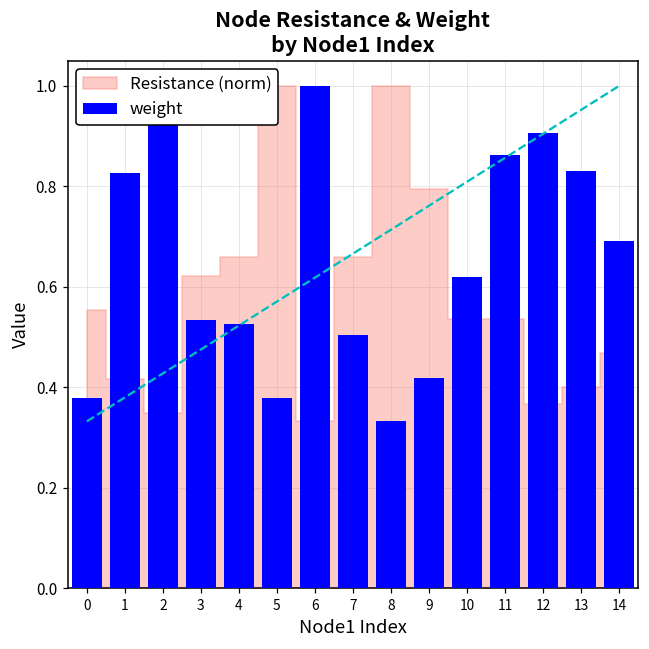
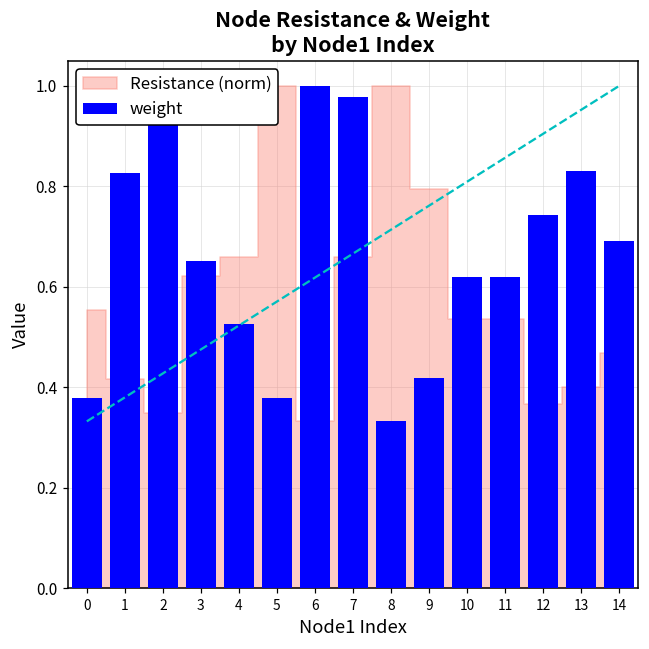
weight, 3: 0.53 -> 0.65
weight, 7: 0.50 -> 0.98
weight, 11: 0.86 -> 0.62
weight, 12: 0.91 -> 0.74
